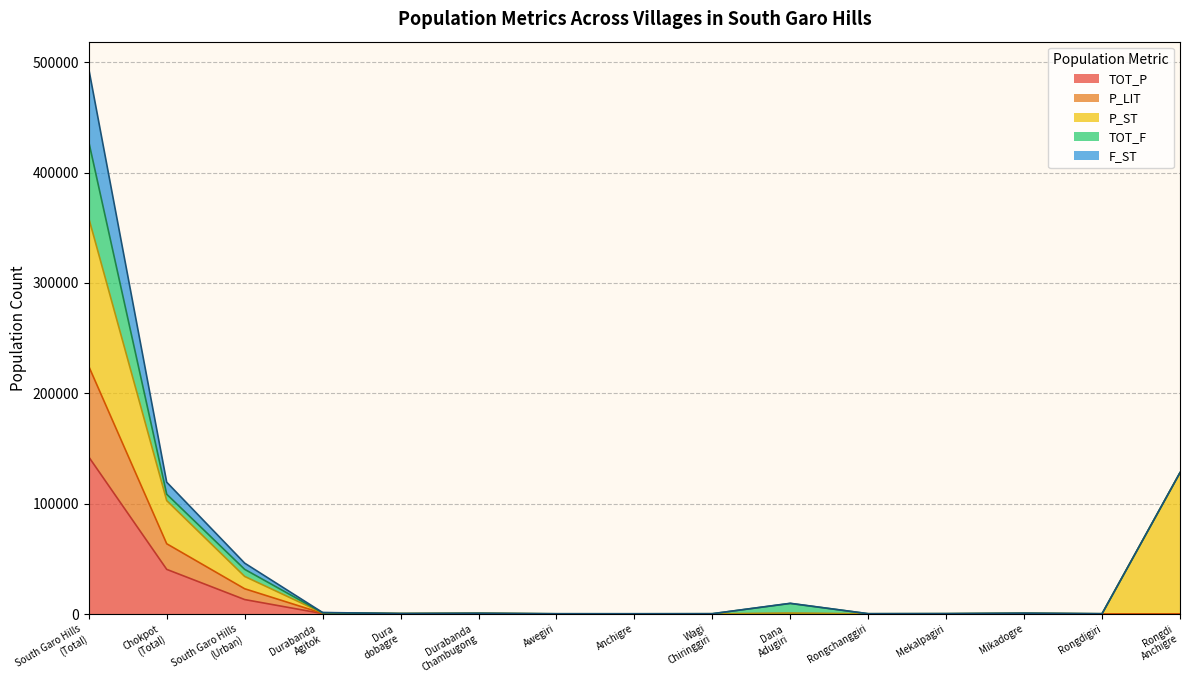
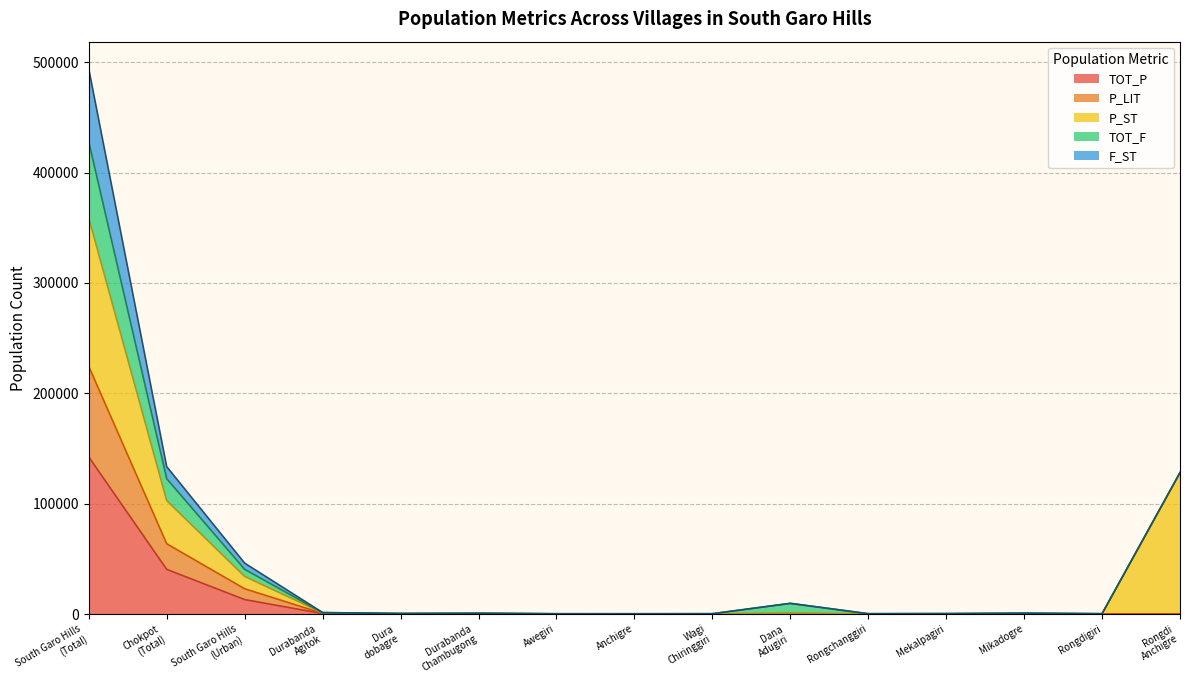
TOT_F, Chokpot (Total): 6000 -> 20000
